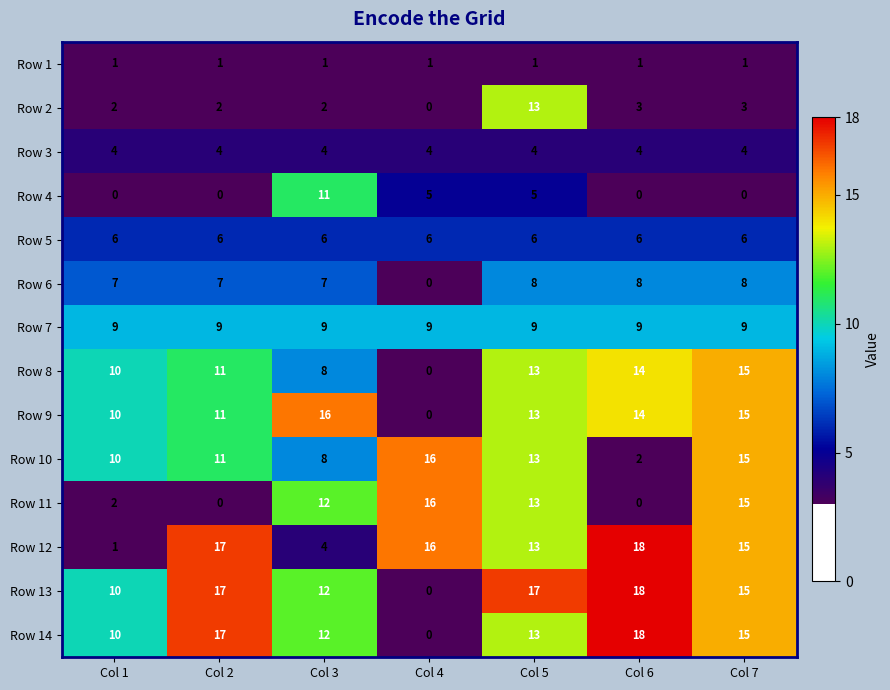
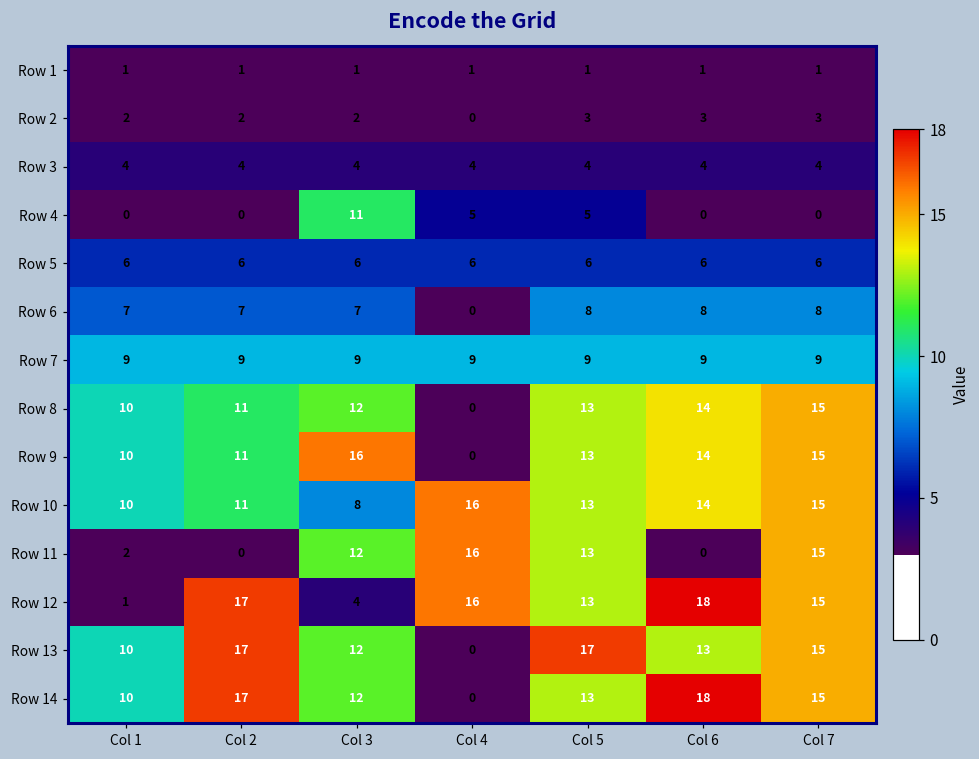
Row 2, Col 5: 13 -> 3
Row 8, Col 3: 8 -> 12
Row 10, Col 6: 2 -> 14
Row 13, Col 6: 18 -> 13
